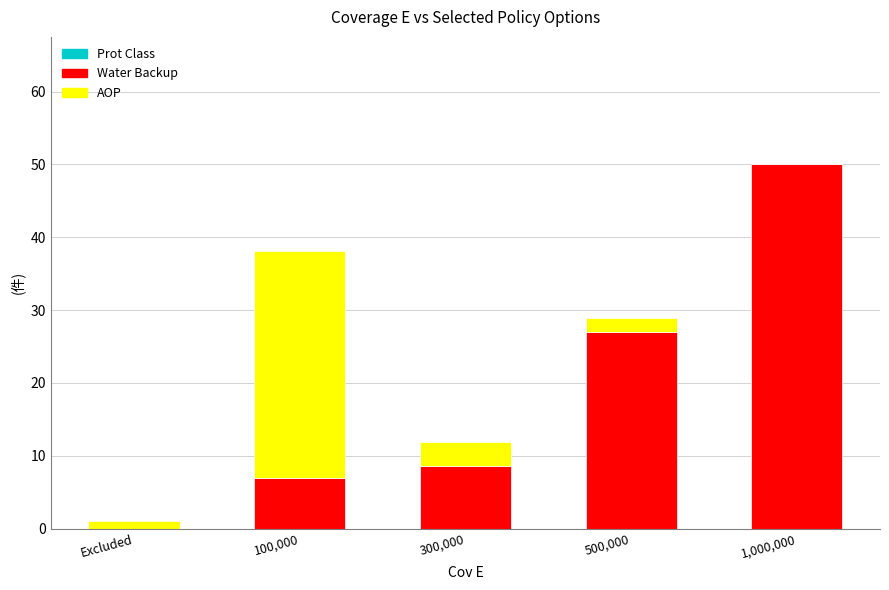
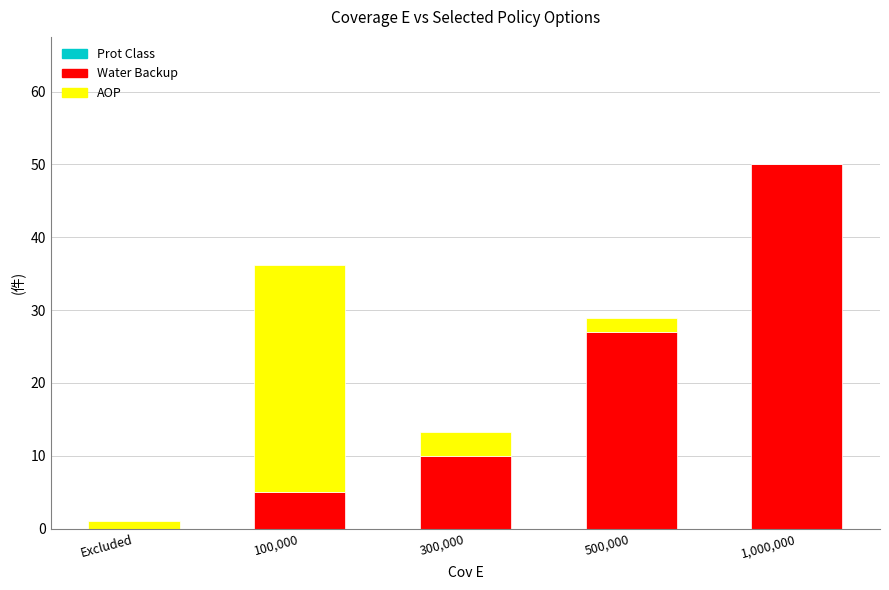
Water Backup, 100,000: 7 -> 5
Water Backup, 300,000: 9 -> 10
